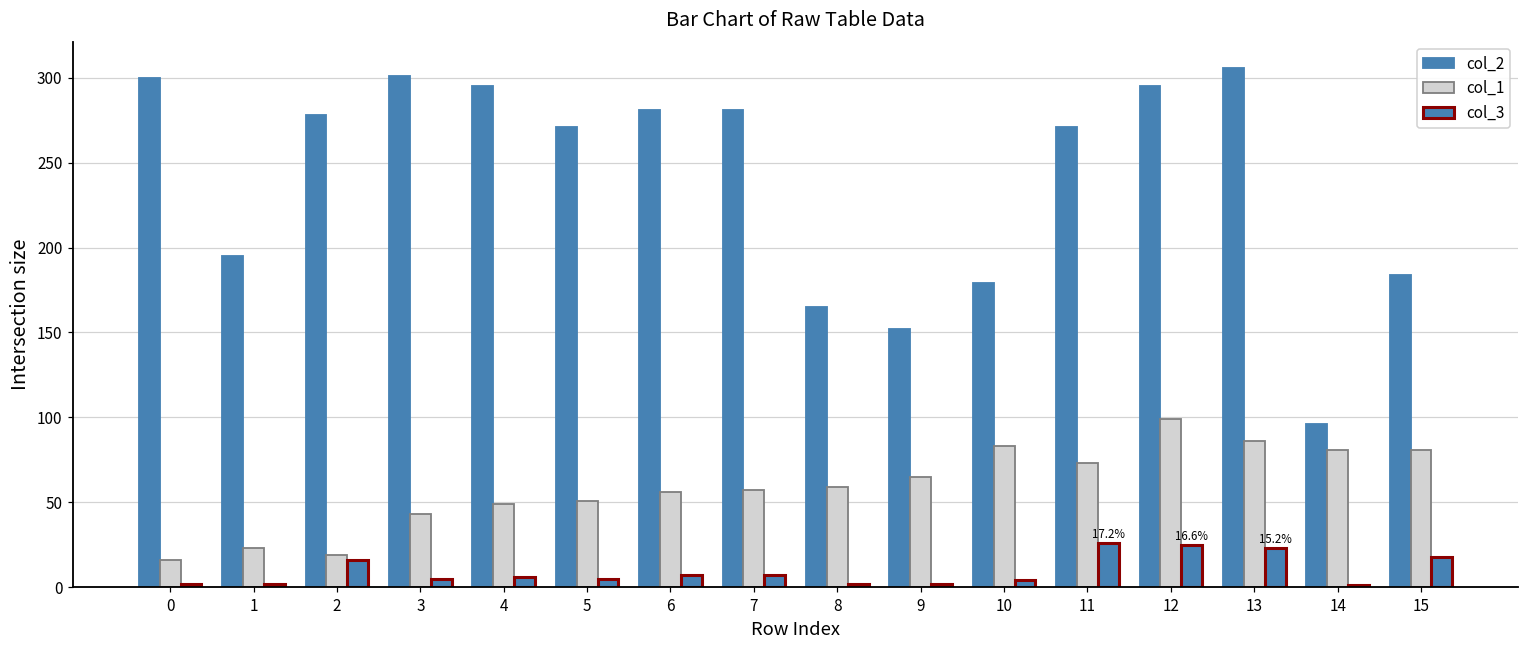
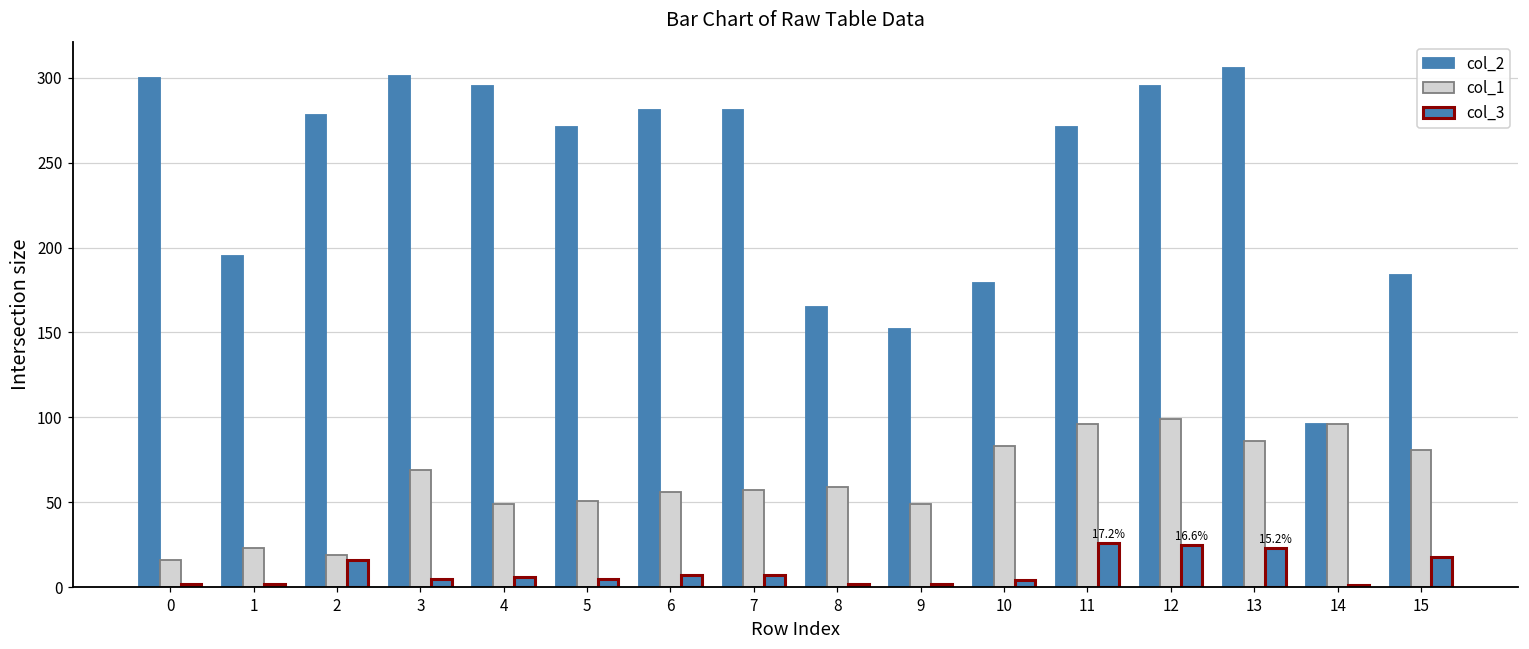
col_1, 3: 43 -> 69
col_1, 9: 65 -> 49
col_1, 11: 73 -> 96
col_1, 14: 81 -> 96
